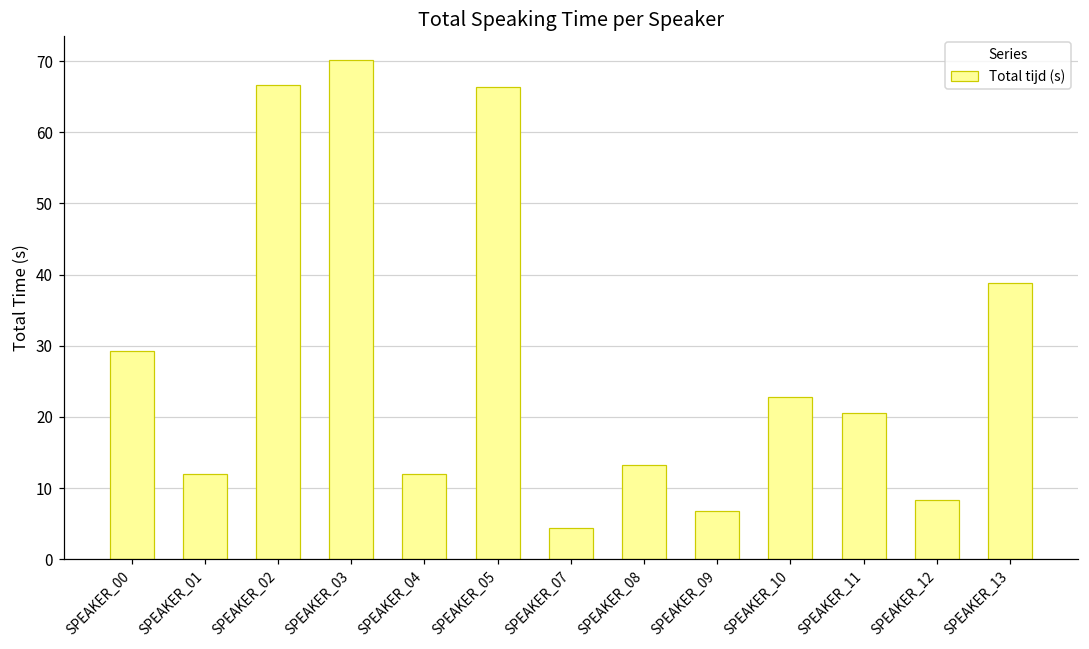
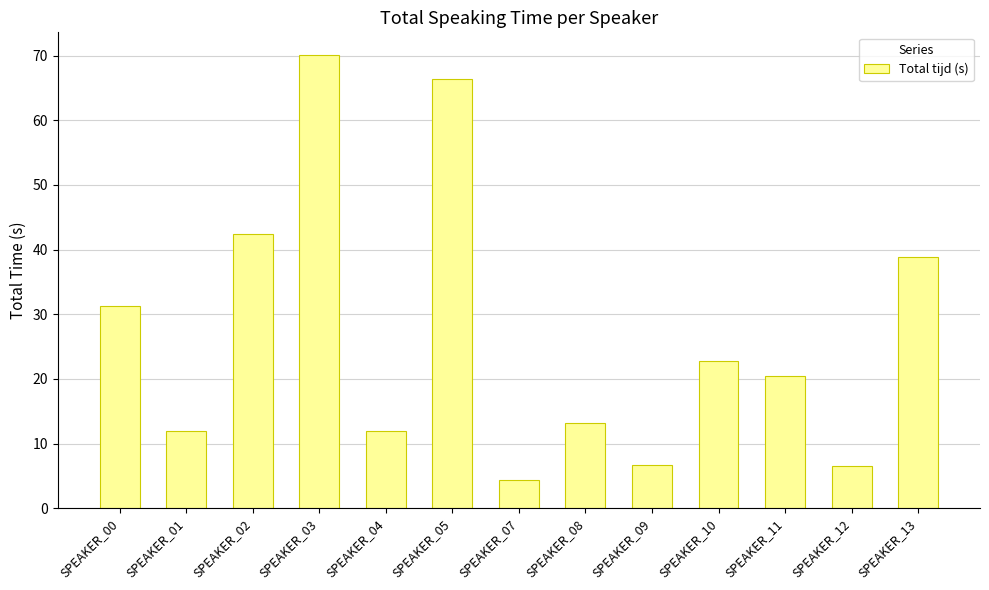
SPEAKER_00: 29 -> 31
SPEAKER_02: 67 -> 42
SPEAKER_12: 8 -> 7
